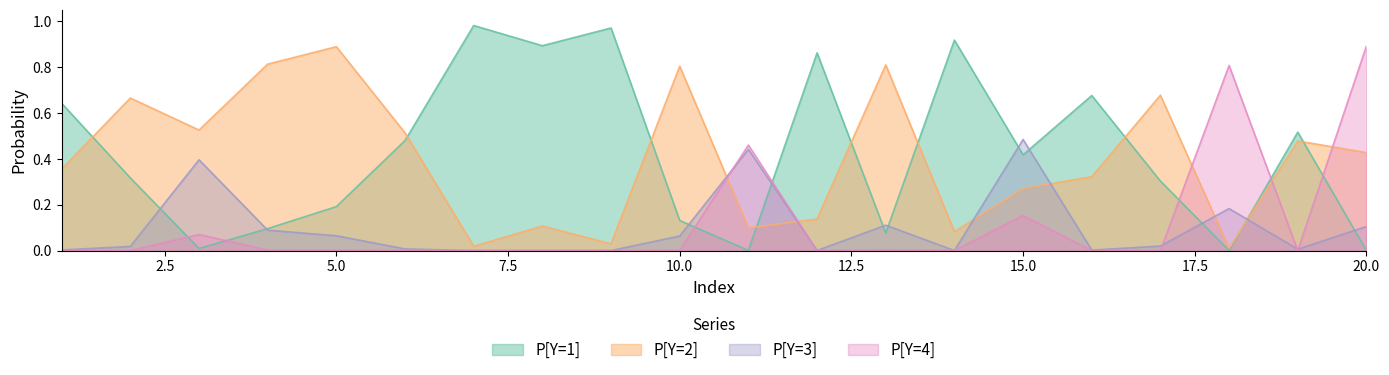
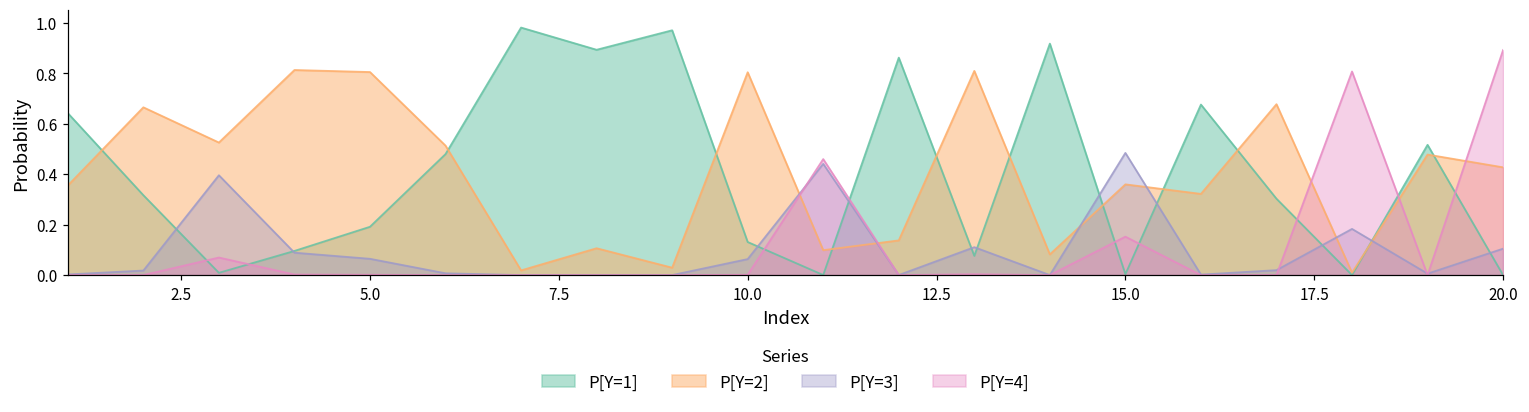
P[Y=2], 5.0: 0.89 -> 0.81
P[Y=1], 15.0: 0.42 -> 0.00
P[Y=2], 15.0: 0.27 -> 0.36
